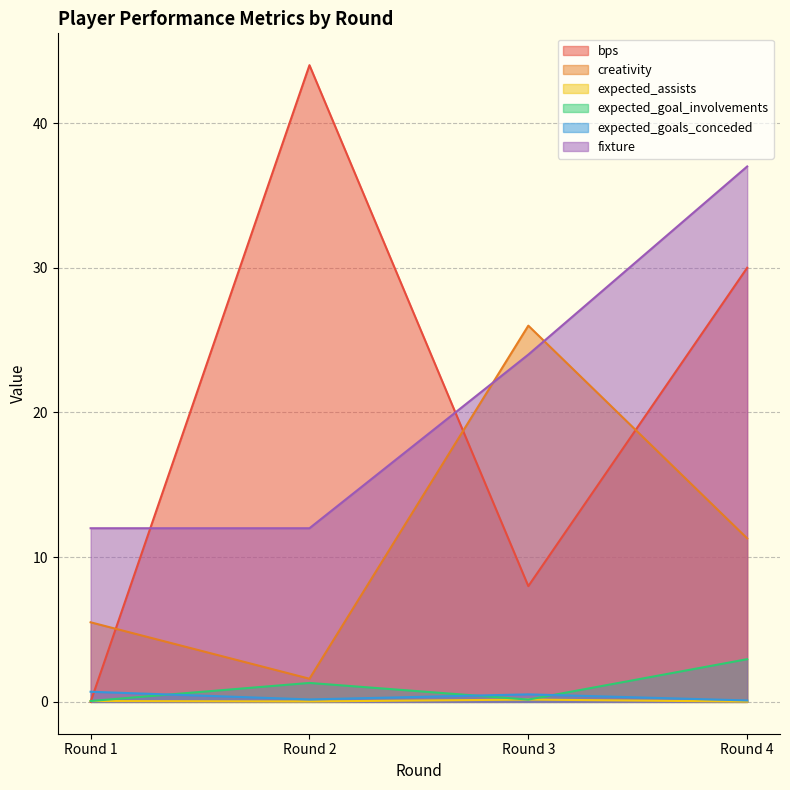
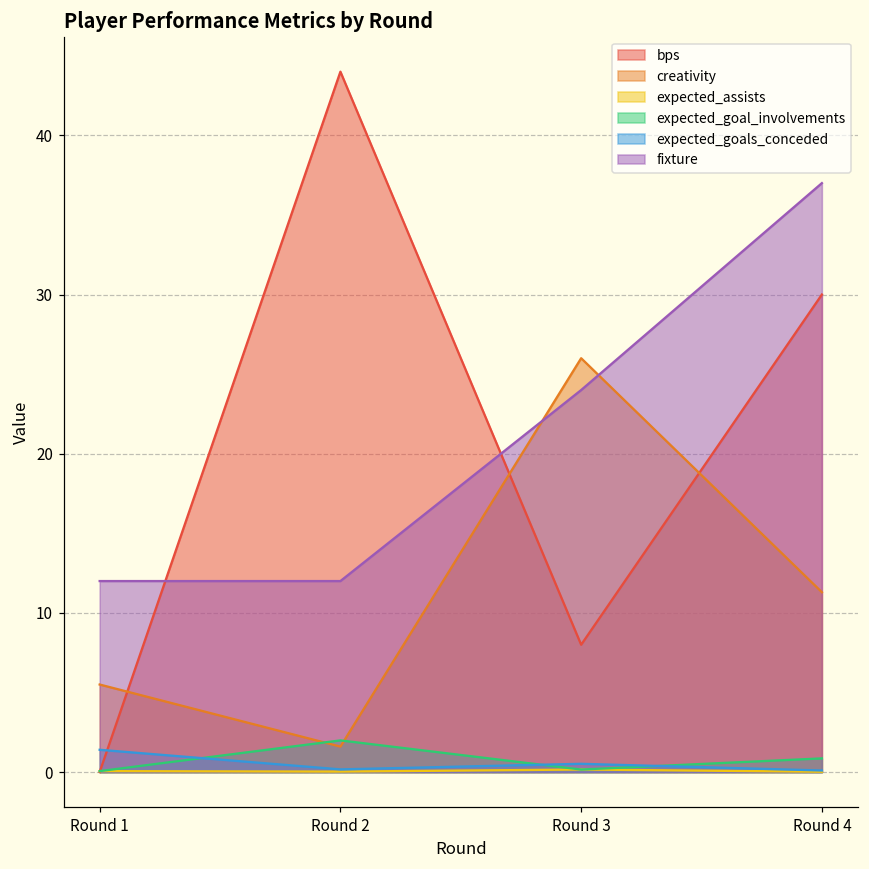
expected_goals_conceded, Round 1: 0.7 -> 1.4
expected_goal_involvements, Round 2: 1.3 -> 2.0
expected_goal_involvements, Round 4: 3.0 -> 0.9
